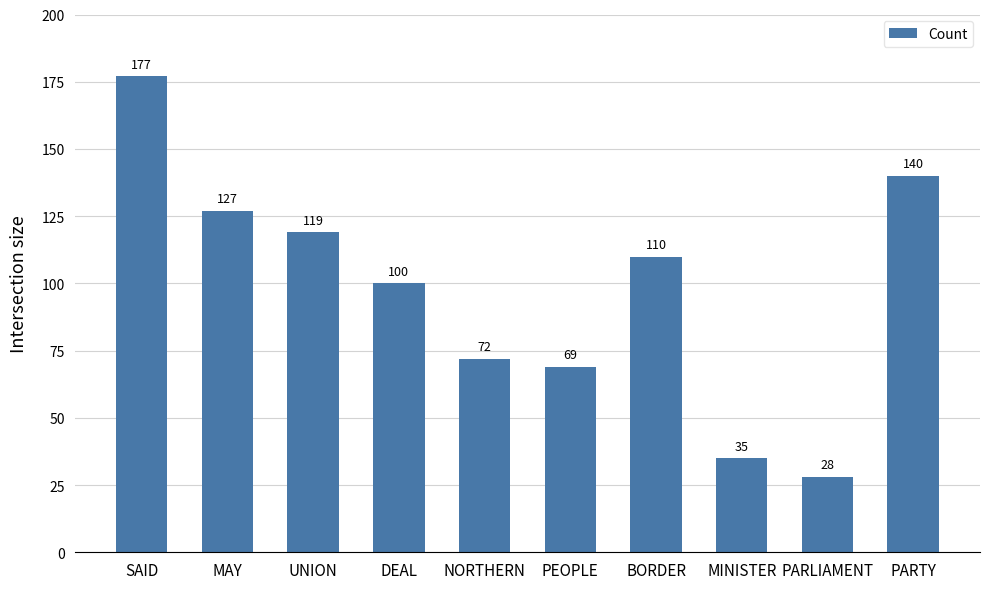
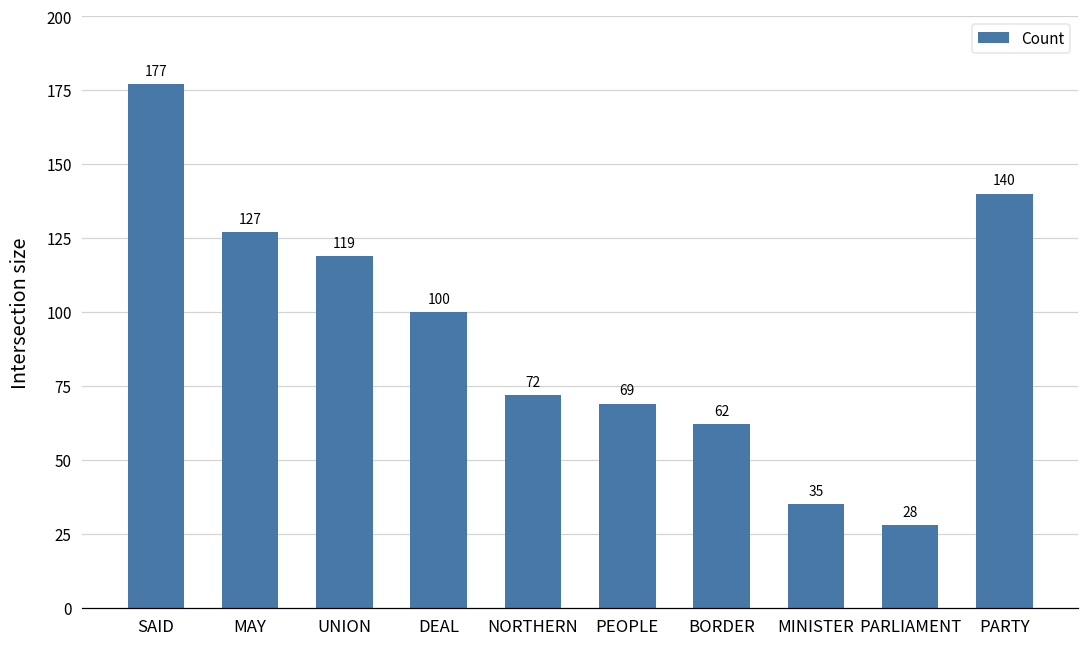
BORDER: 110 -> 62
